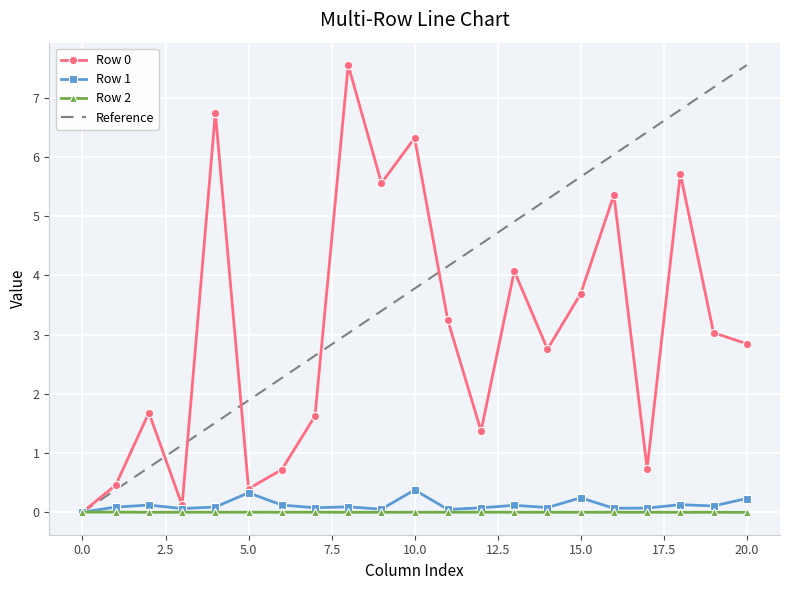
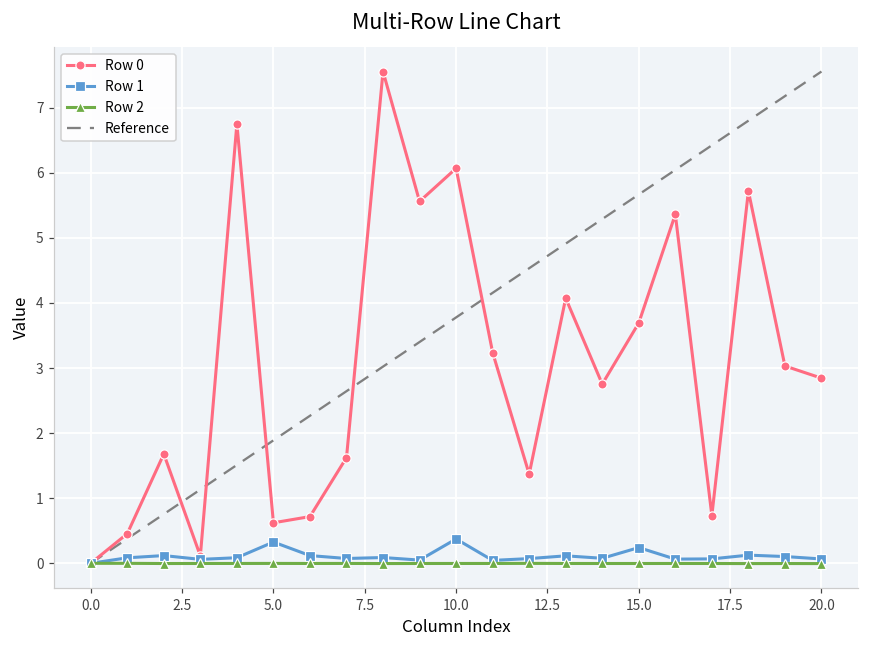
Row 0, 5.0: 0.4 -> 0.6
Row 0, 10.0: 6.3 -> 6.1
Row 1, 20.0: 0.2 -> 0.1
